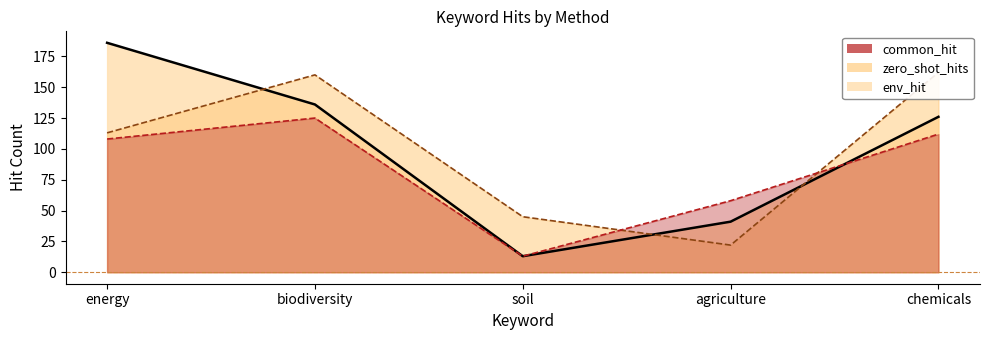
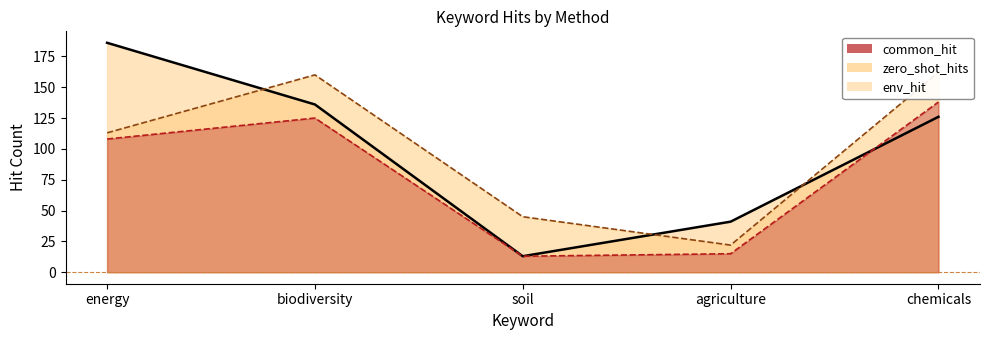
common_hit, agriculture: 58 -> 15
common_hit, chemicals: 112 -> 138
